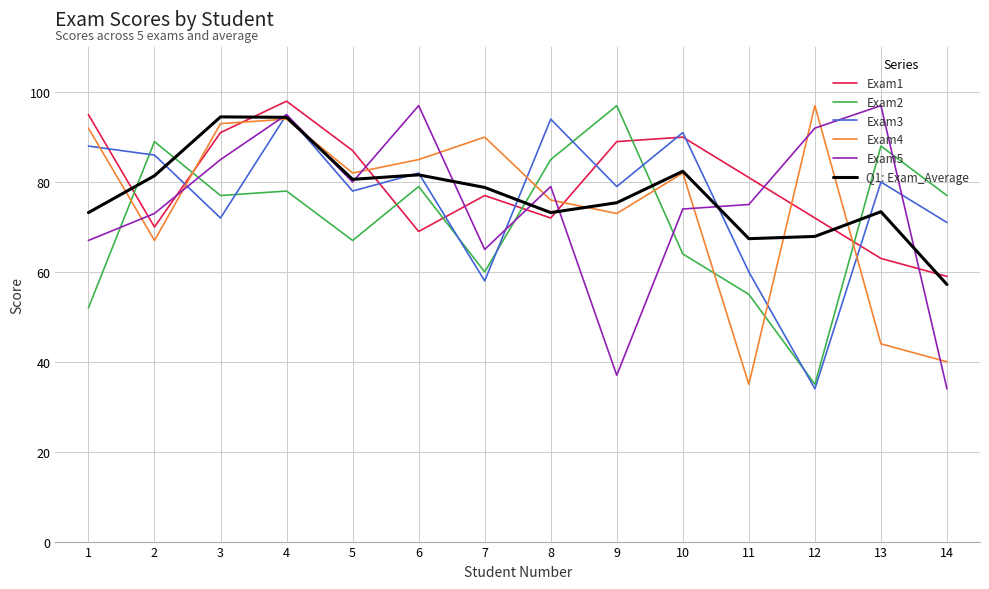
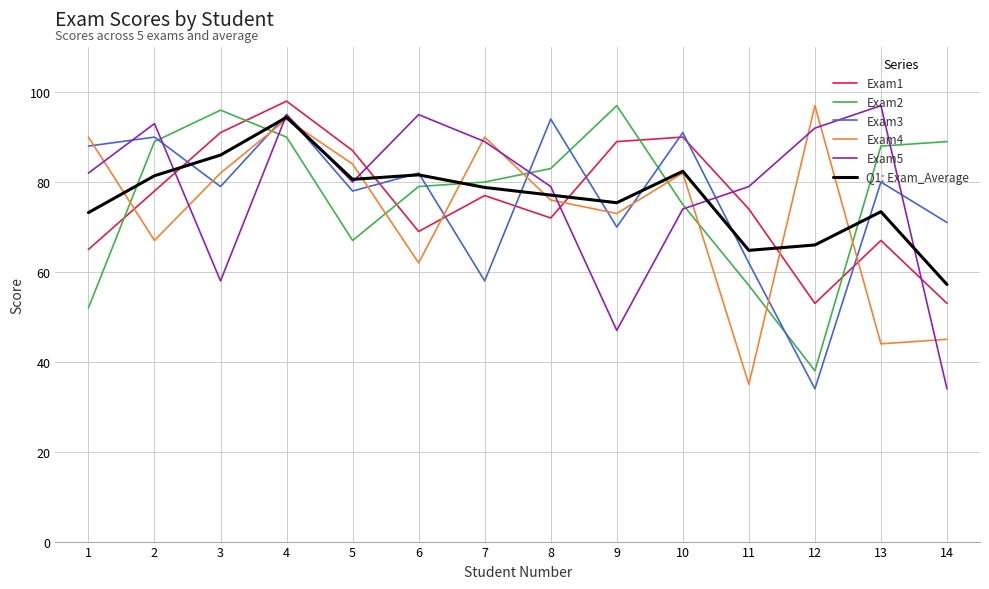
Exam1, 1: 95 -> 65
Exam4, 1: 92 -> 90
Exam5, 1: 67 -> 82
Exam1, 2: 70 -> 78
Exam3, 2: 86 -> 90
Exam5, 2: 73 -> 93
Exam2, 3: 77 -> 96
Exam3, 3: 72 -> 79
Exam4, 3: 93 -> 82
Exam5, 3: 85 -> 58
Q1: Exam_Average, 3: 95 -> 86
Exam2, 4: 78 -> 90
Exam4, 5: 82 -> 84
Exam4, 6: 85 -> 62
Exam5, 6: 97 -> 95
Exam2, 7: 60 -> 80
Exam5, 7: 65 -> 89
Exam2, 8: 85 -> 83
Q1: Exam_Average, 8: 73 -> 77
Exam3, 9: 79 -> 70
Exam5, 9: 37 -> 47
Exam2, 10: 64 -> 75
Exam1, 11: 81 -> 74
Exam2, 11: 55 -> 57
Exam3, 11: 60 -> 62
Exam5, 11: 75 -> 79
Q1: Exam_Average, 11: 67 -> 65
Exam1, 12: 72 -> 53
Exam2, 12: 35 -> 38
Q1: Exam_Average, 12: 68 -> 66
Exam1, 13: 63 -> 67
Exam1, 14: 59 -> 53
Exam2, 14: 77 -> 89
Exam4, 14: 40 -> 45
